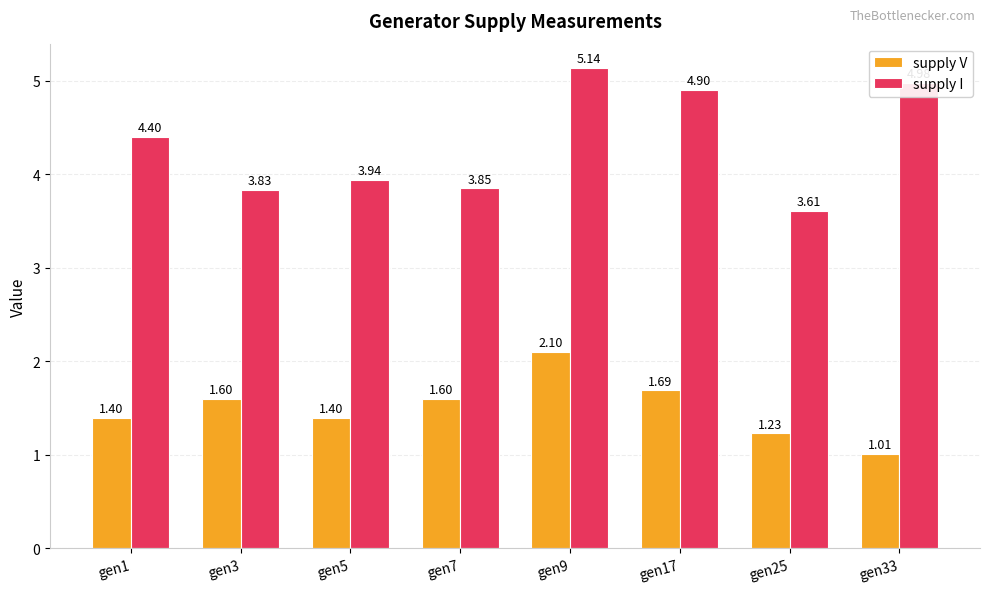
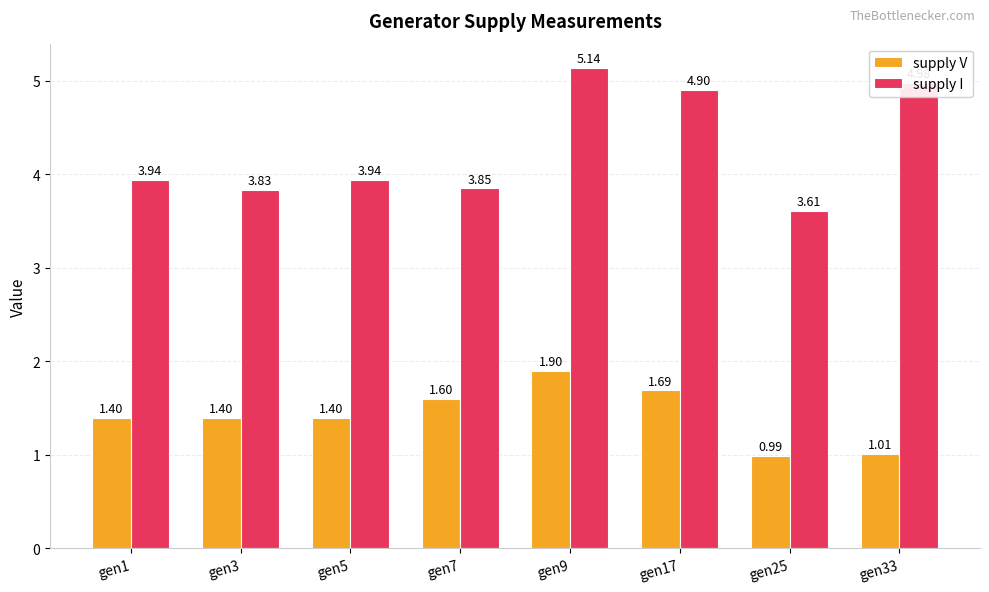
supply I, gen1: 4.40 -> 3.94
supply V, gen3: 1.60 -> 1.40
supply V, gen9: 2.10 -> 1.90
supply V, gen25: 1.23 -> 0.99
